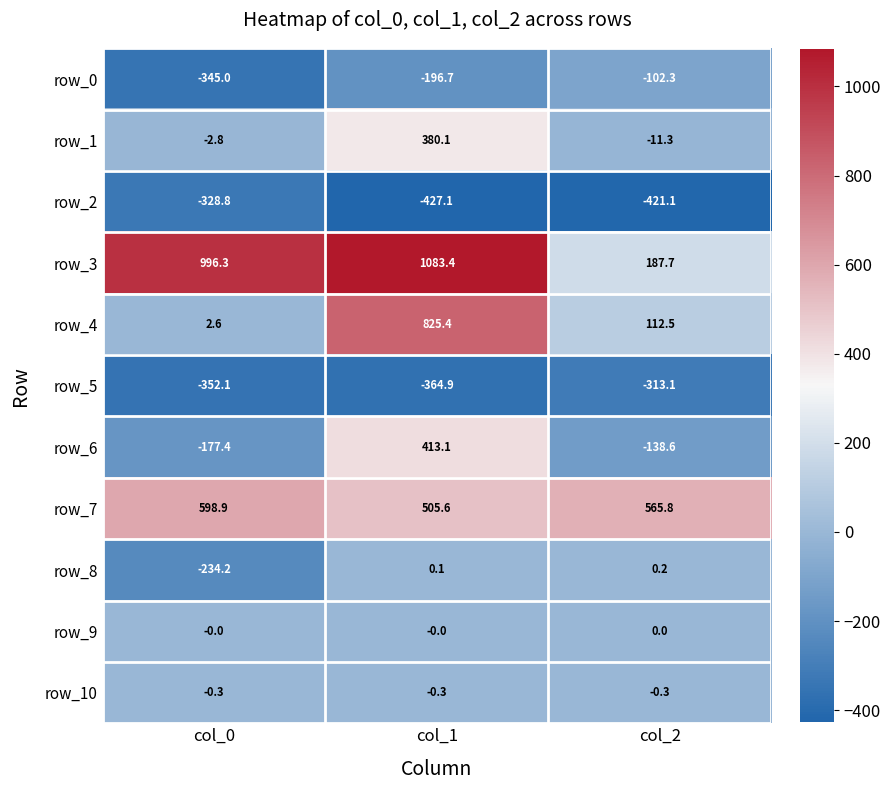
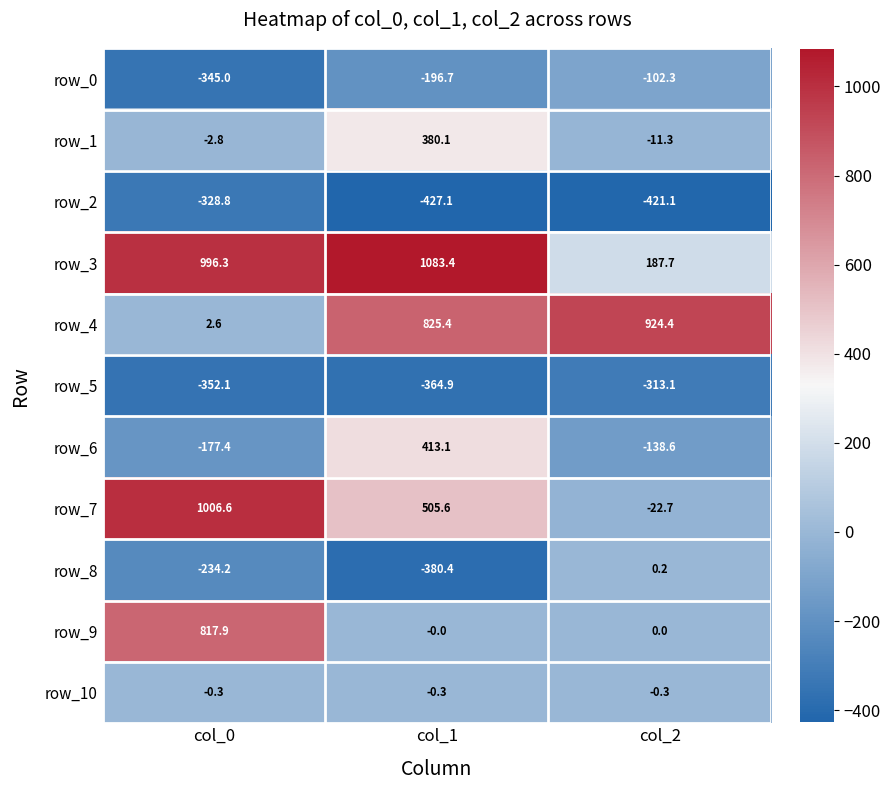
row_4, col_2: 112.5 -> 924.4
row_7, col_0: 598.9 -> 1006.6
row_7, col_2: 565.8 -> -22.7
row_8, col_1: 0.1 -> -380.4
row_9, col_0: -0.0 -> 817.9
